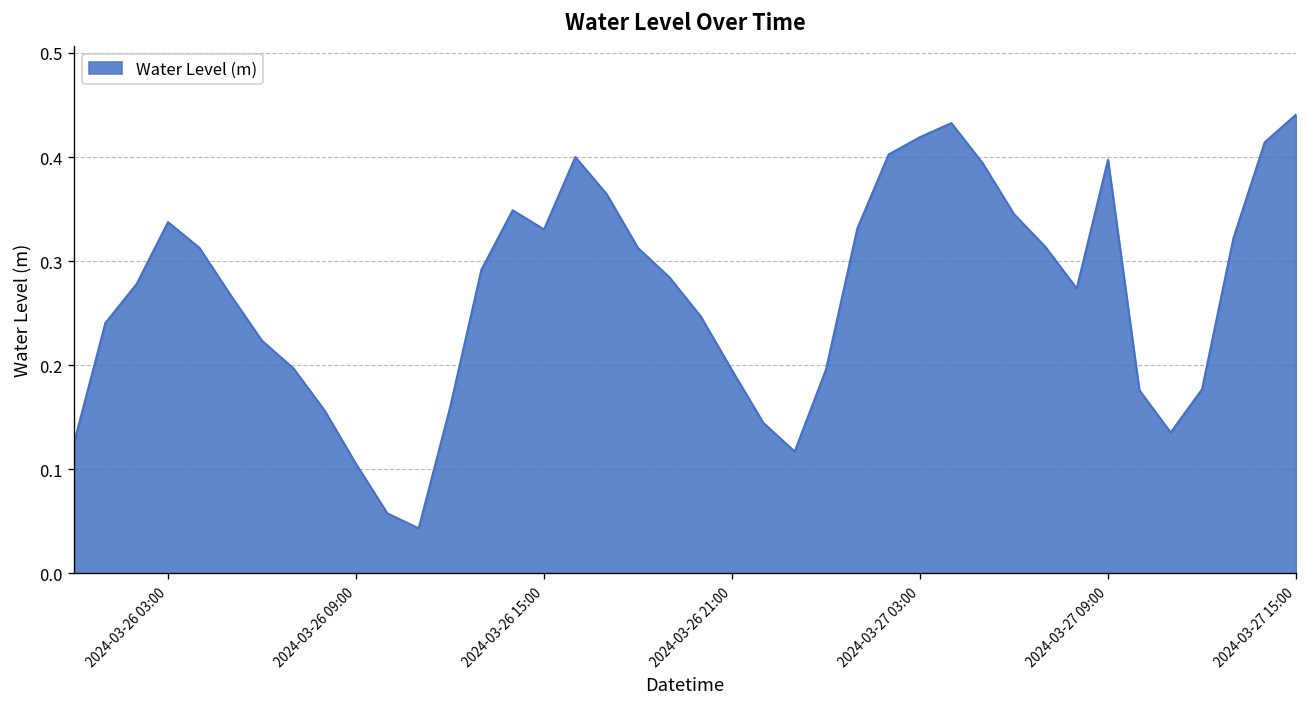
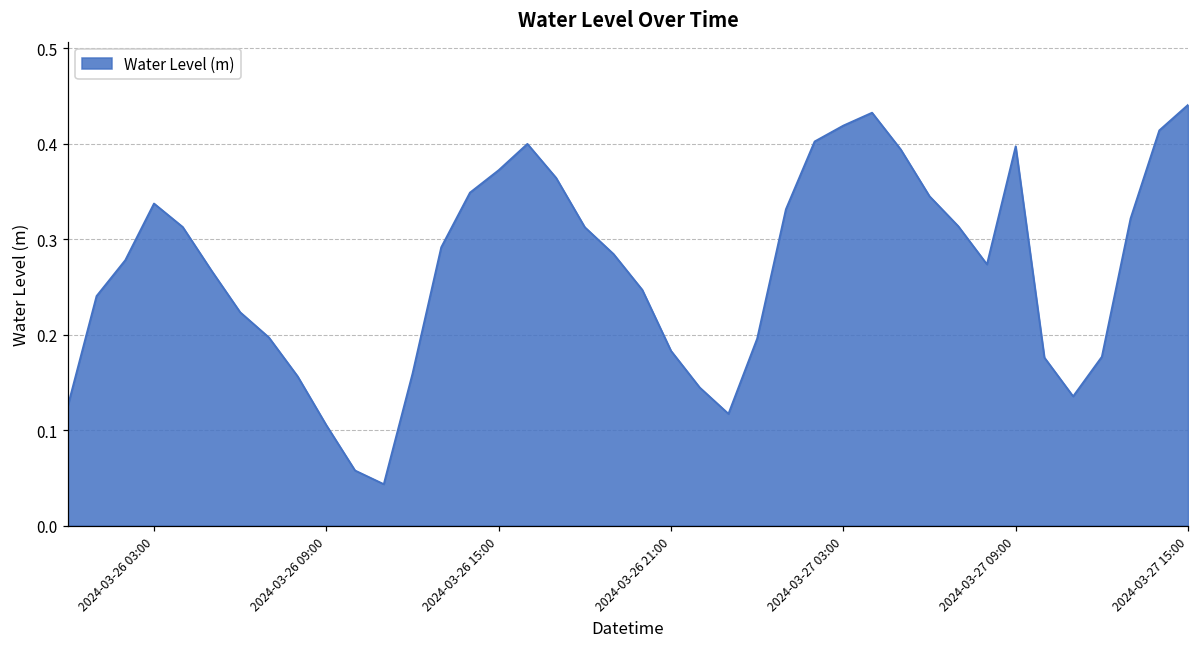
2024-03-26 15:00: 0.33 -> 0.37
2024-03-26 21:00: 0.20 -> 0.18
